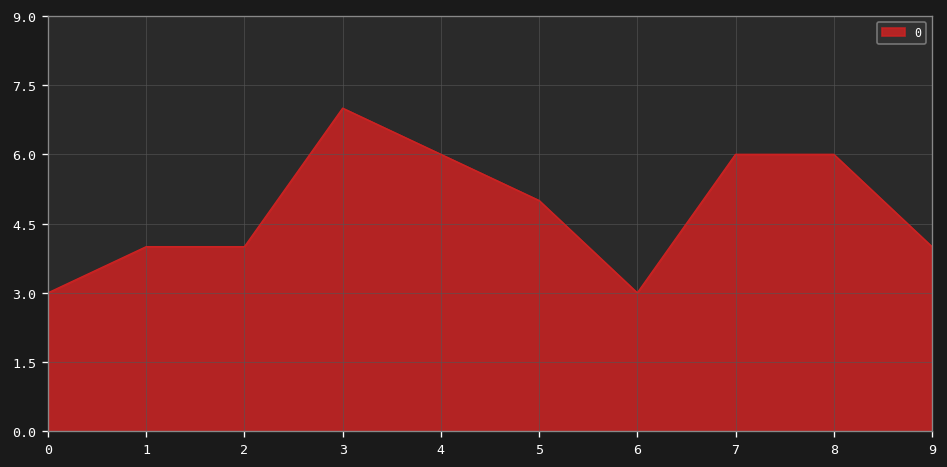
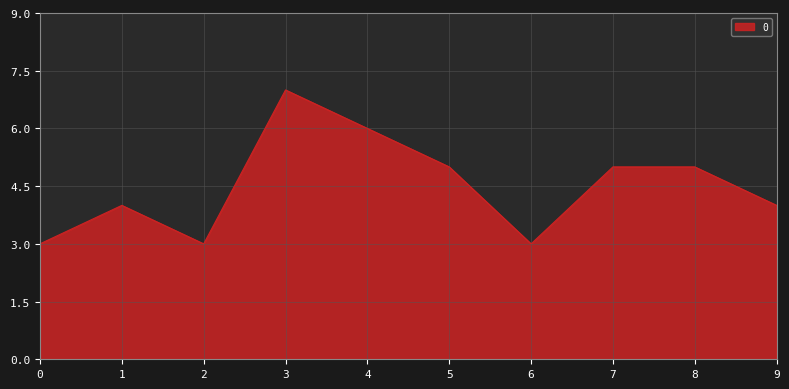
2: 4 -> 3
7: 6 -> 5
8: 6 -> 5
